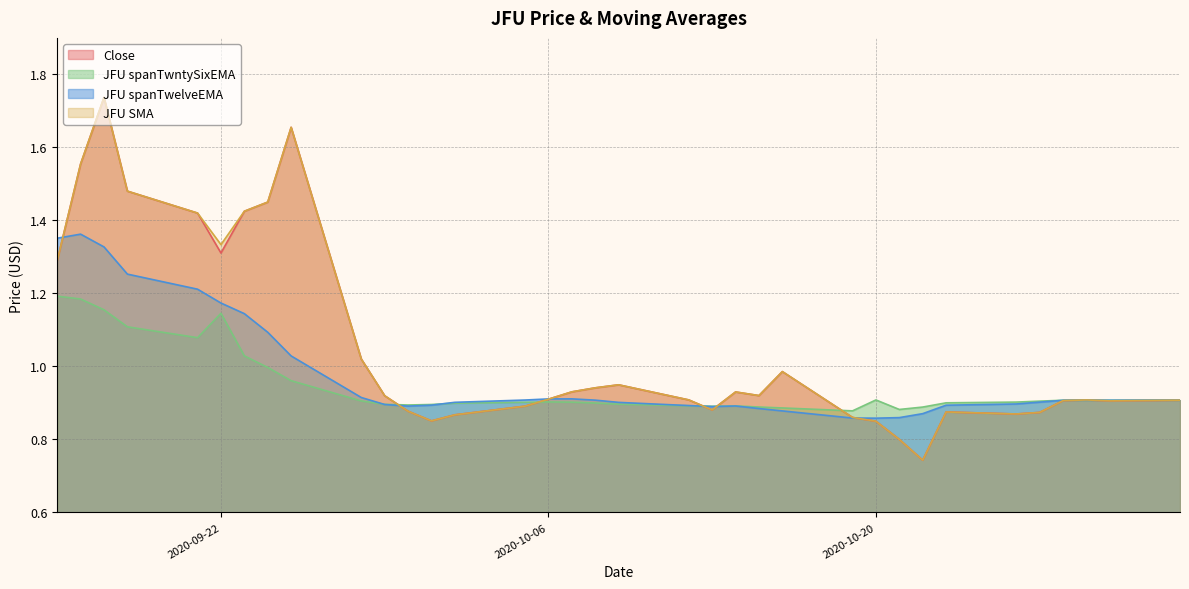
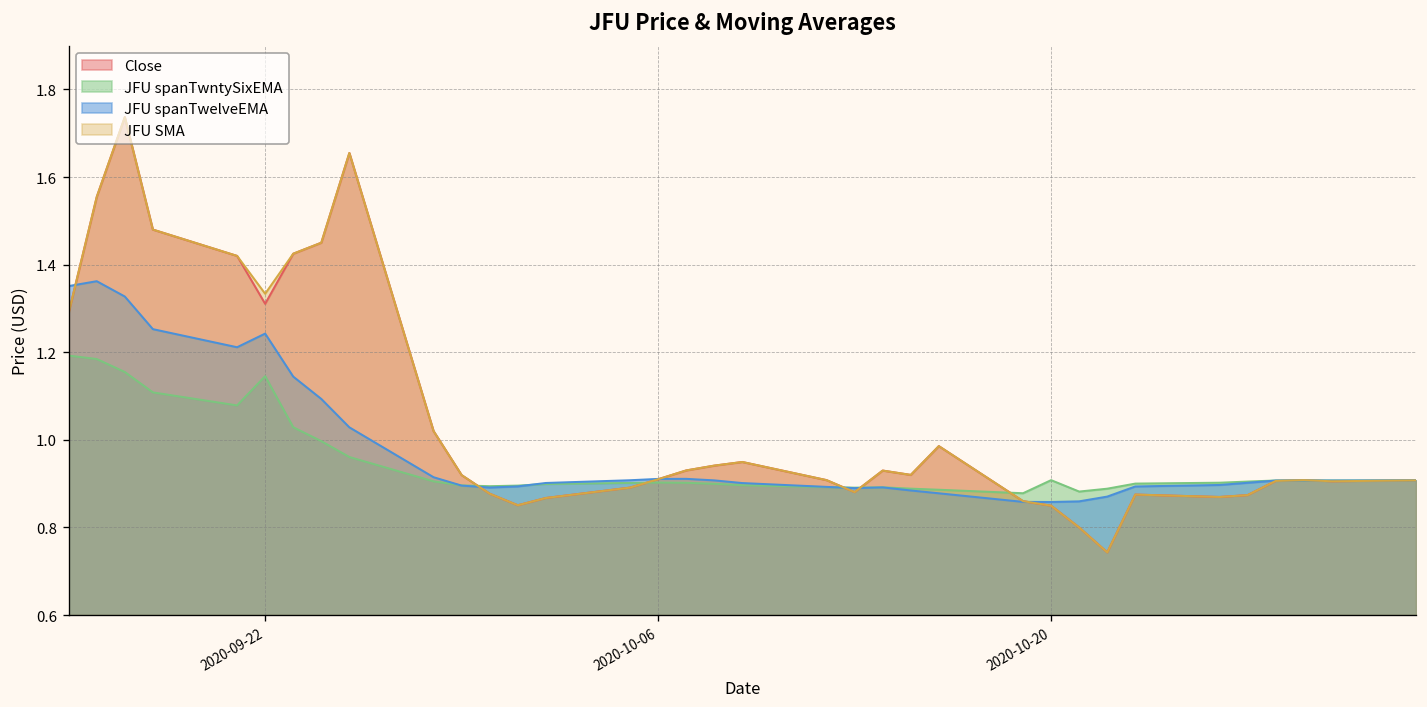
JFU spanTwelveEMA, 2020-09-22: 1.17 -> 1.24
